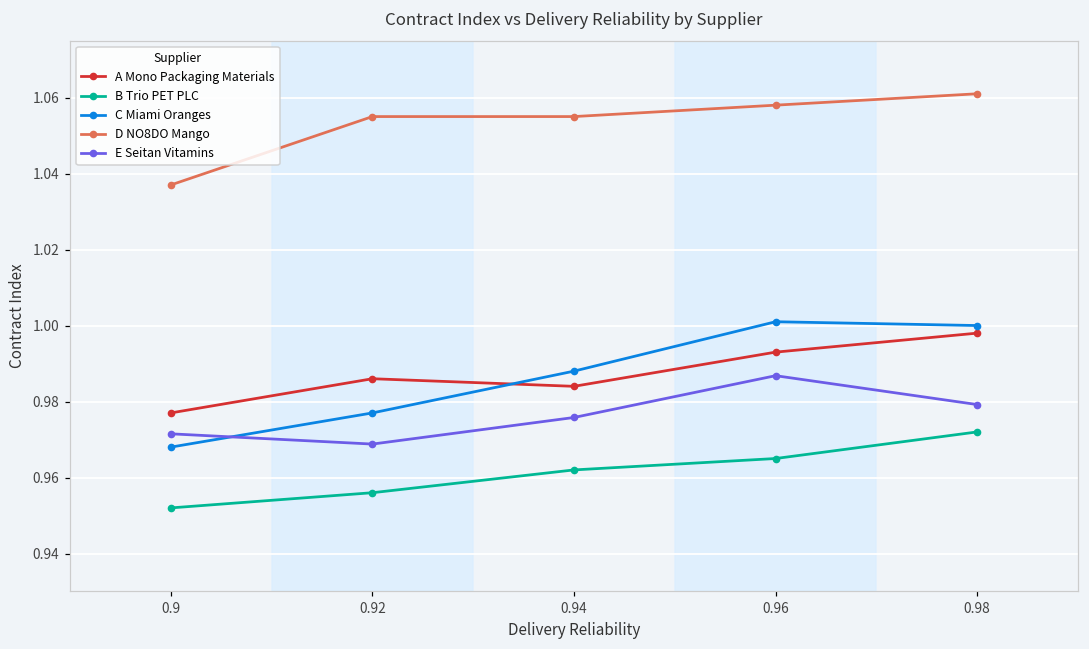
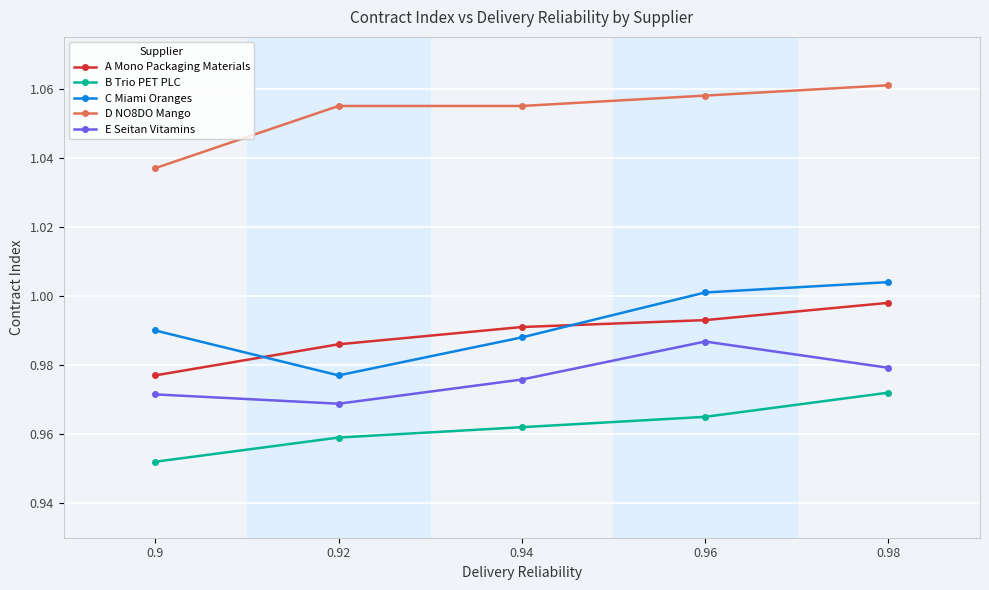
C Miami Oranges, 0.9: 0.968 -> 0.990
B Trio PET PLC, 0.92: 0.956 -> 0.959
A Mono Packaging Materials, 0.94: 0.984 -> 0.991
C Miami Oranges, 0.98: 1.000 -> 1.004
